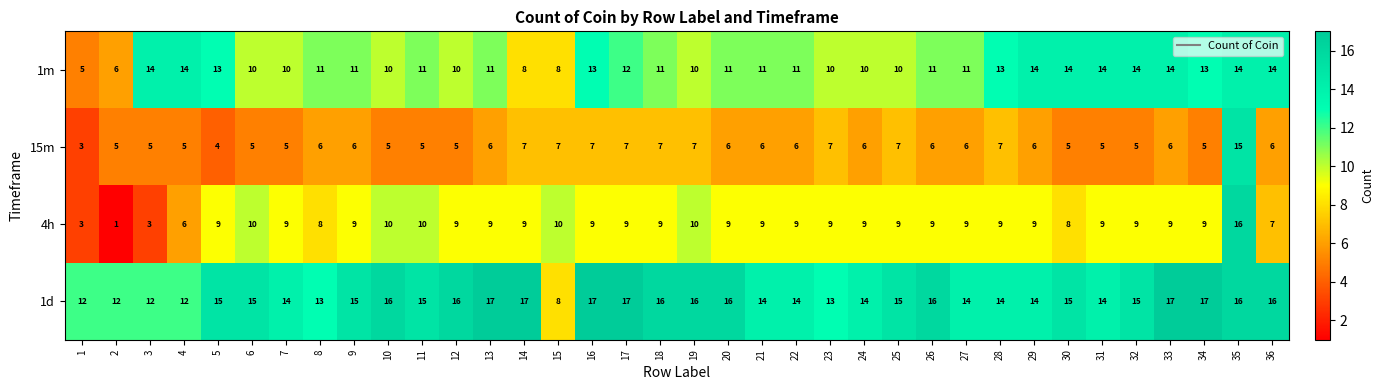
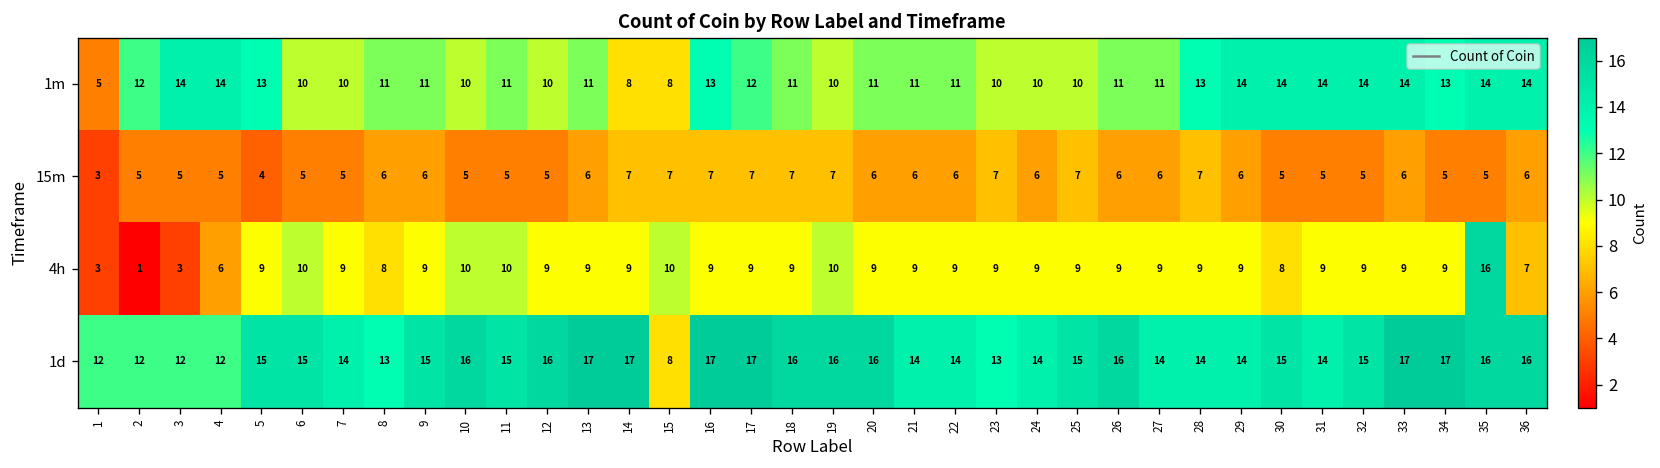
1m, 2: 6 -> 12
15m, 35: 15 -> 5
